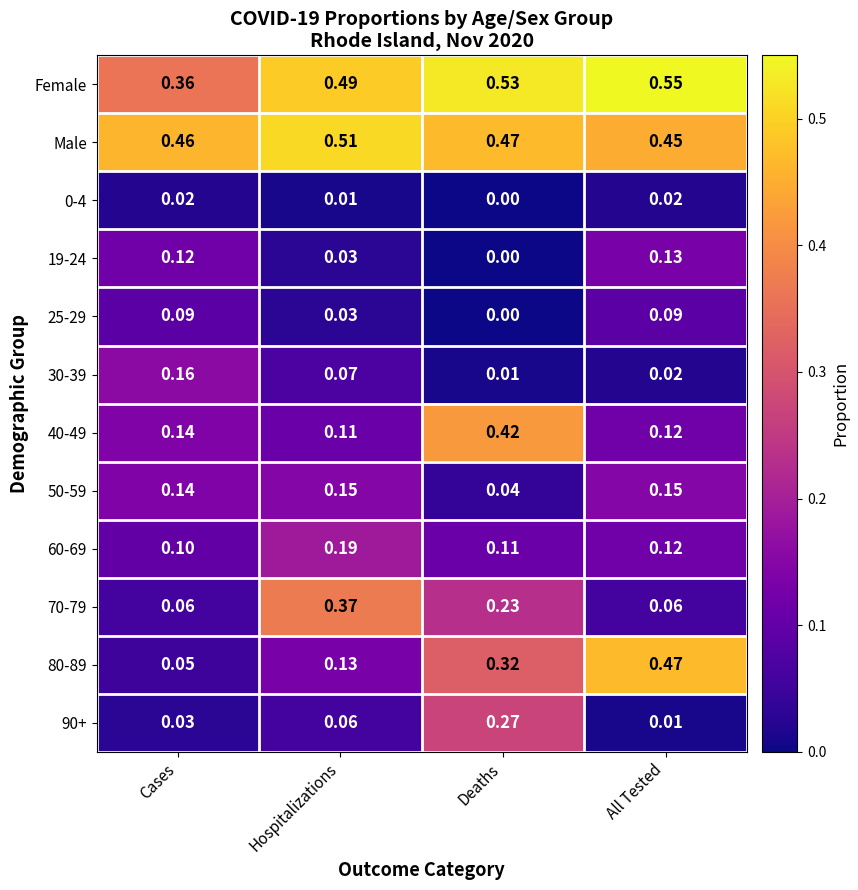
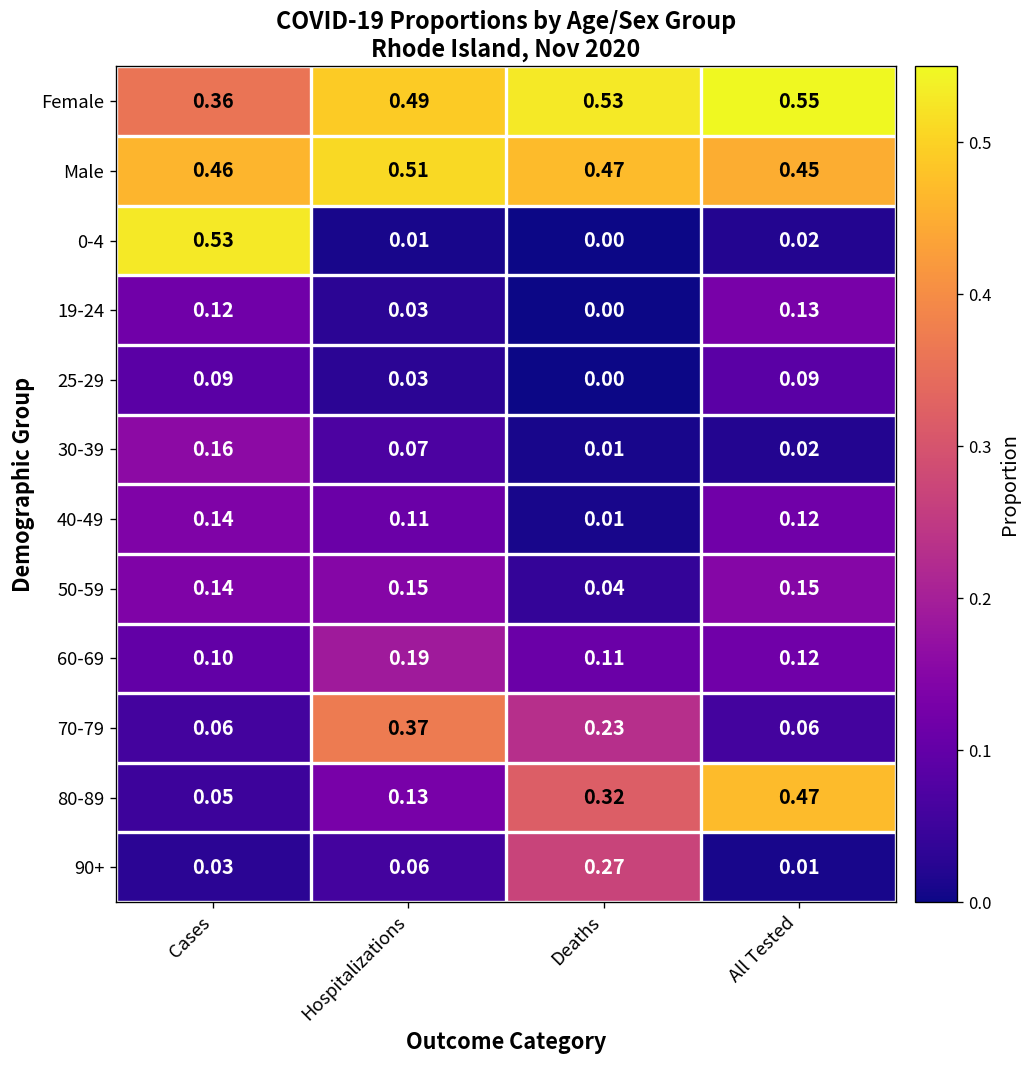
0-4, Cases: 0.02 -> 0.53
40-49, Deaths: 0.42 -> 0.01
